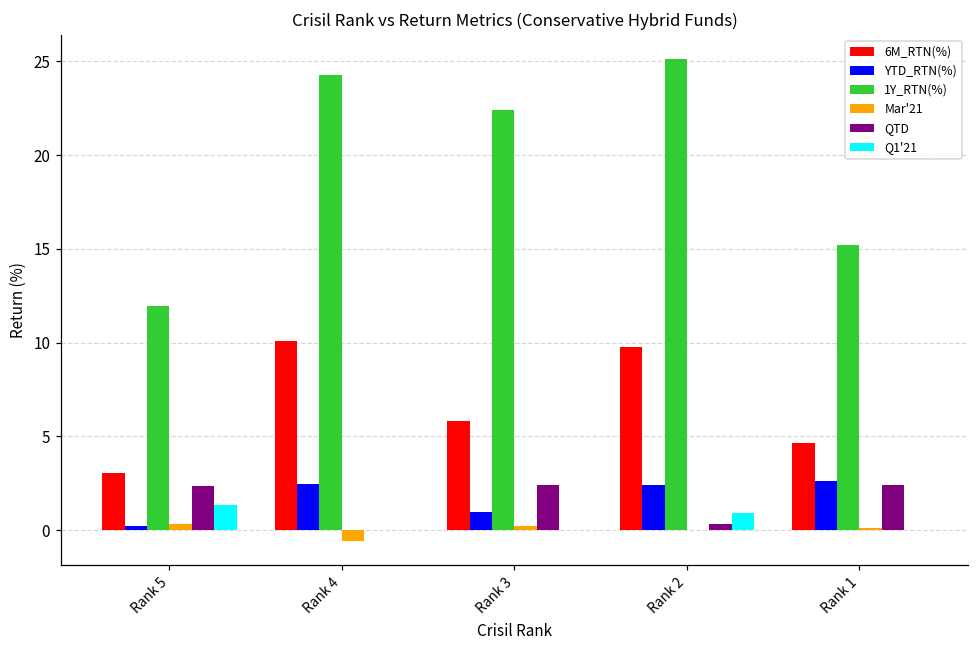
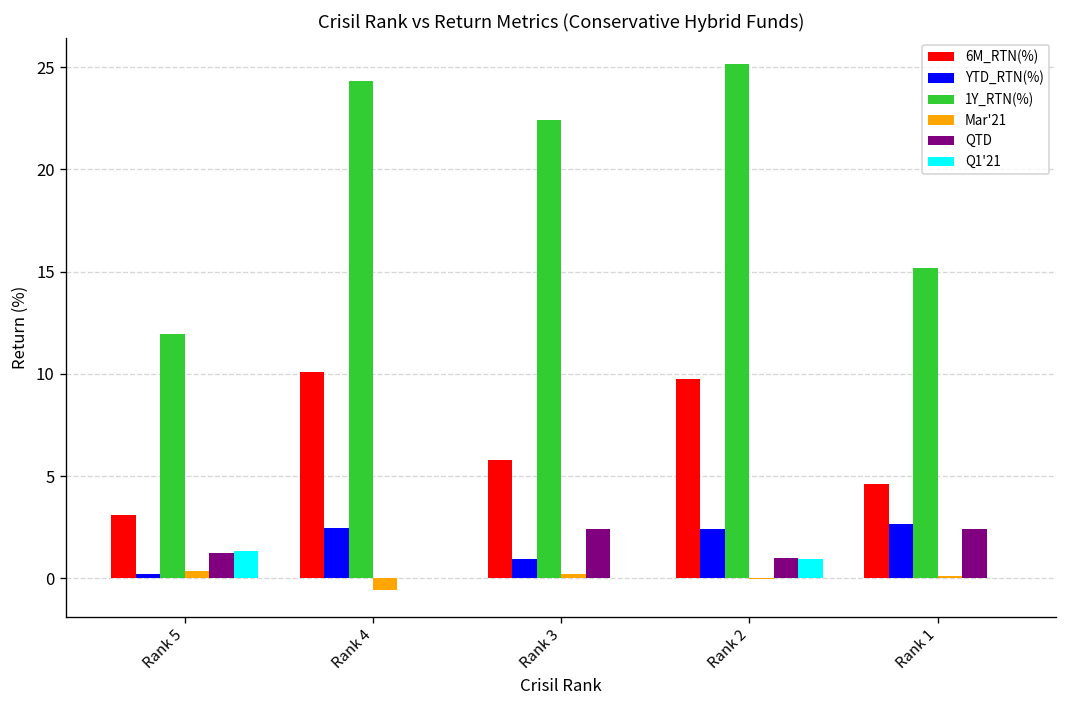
QTD, Rank 5: 2.4 -> 1.2
QTD, Rank 2: 0.4 -> 1.0
